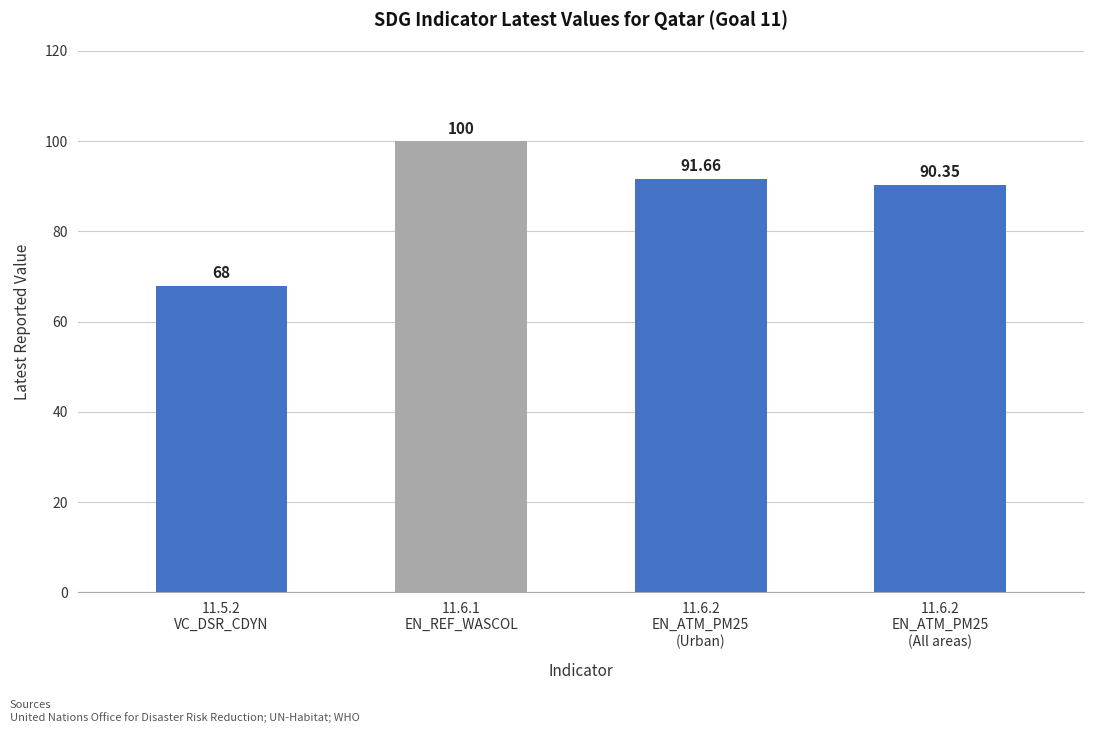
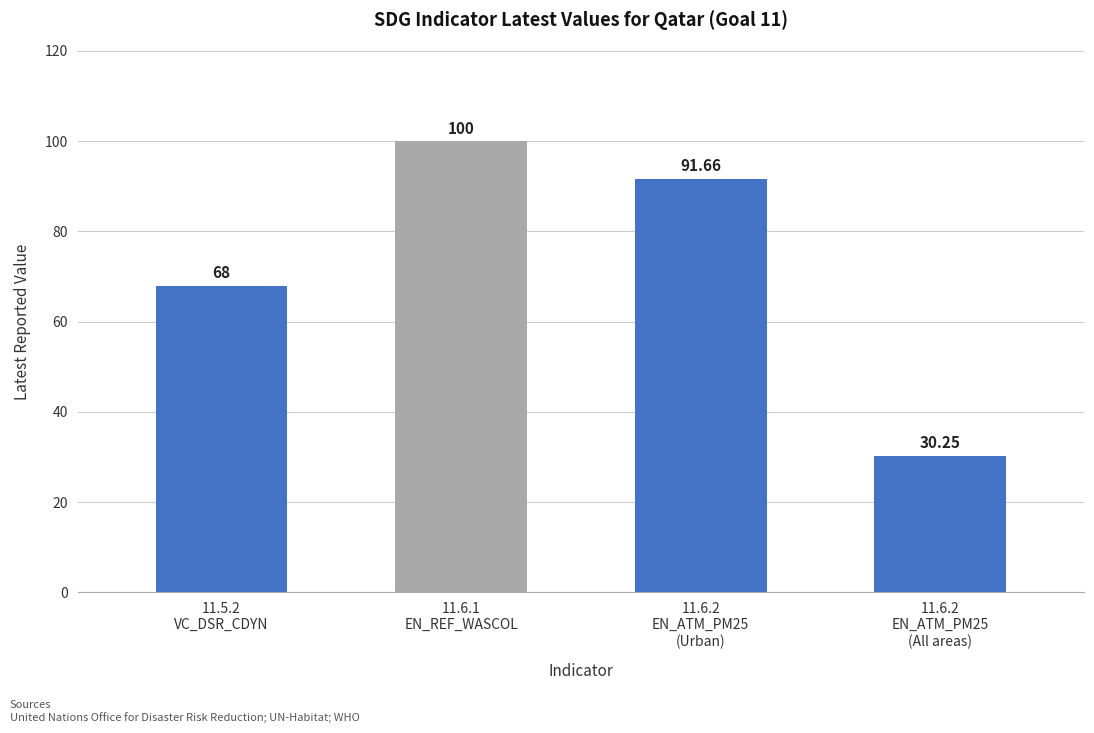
11.6.2 EN_ATM_PM25 (All areas): 90.35 -> 30.25
